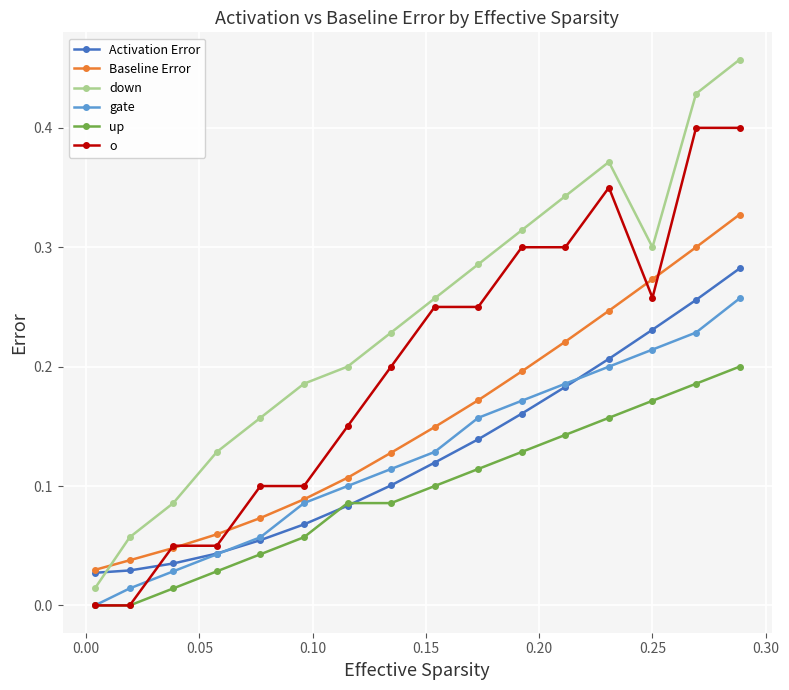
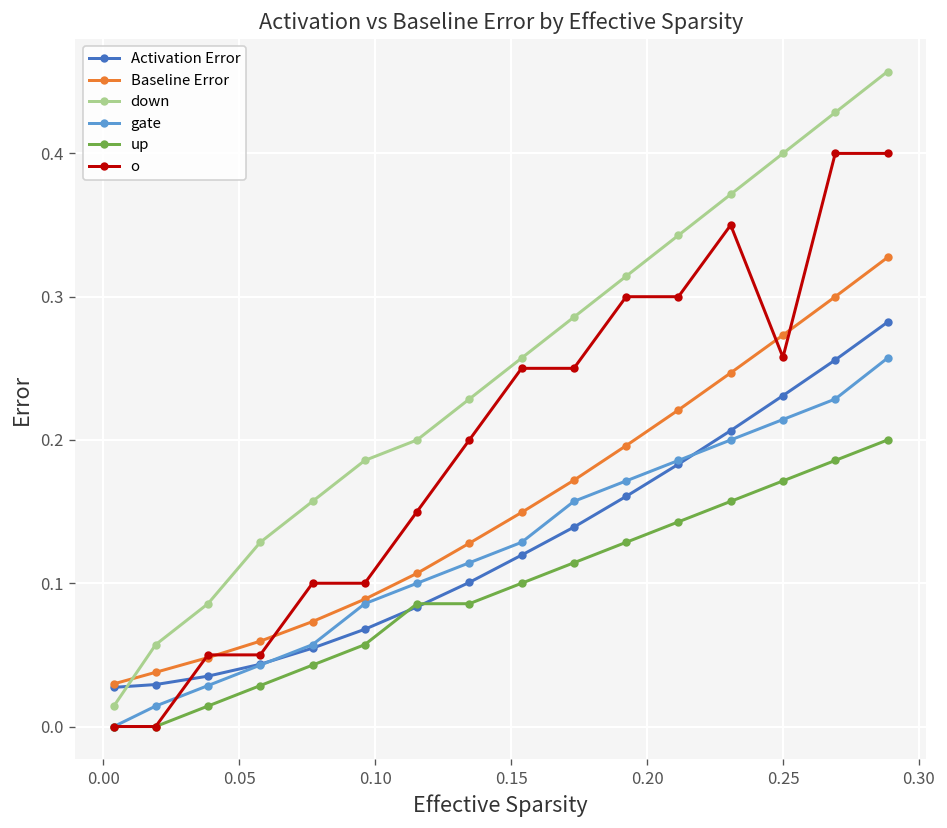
down, 0.25: 0.3 -> 0.4
